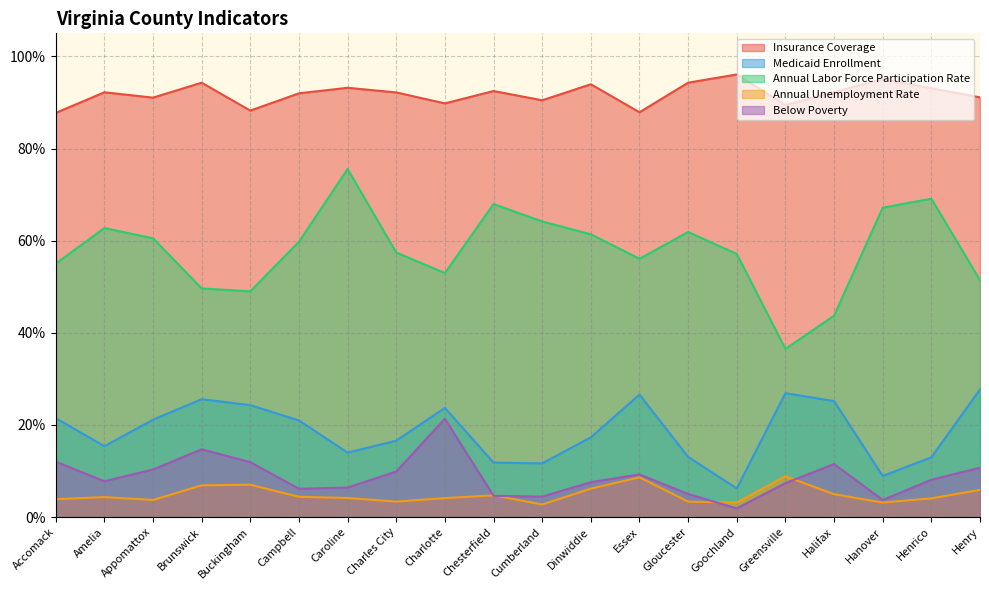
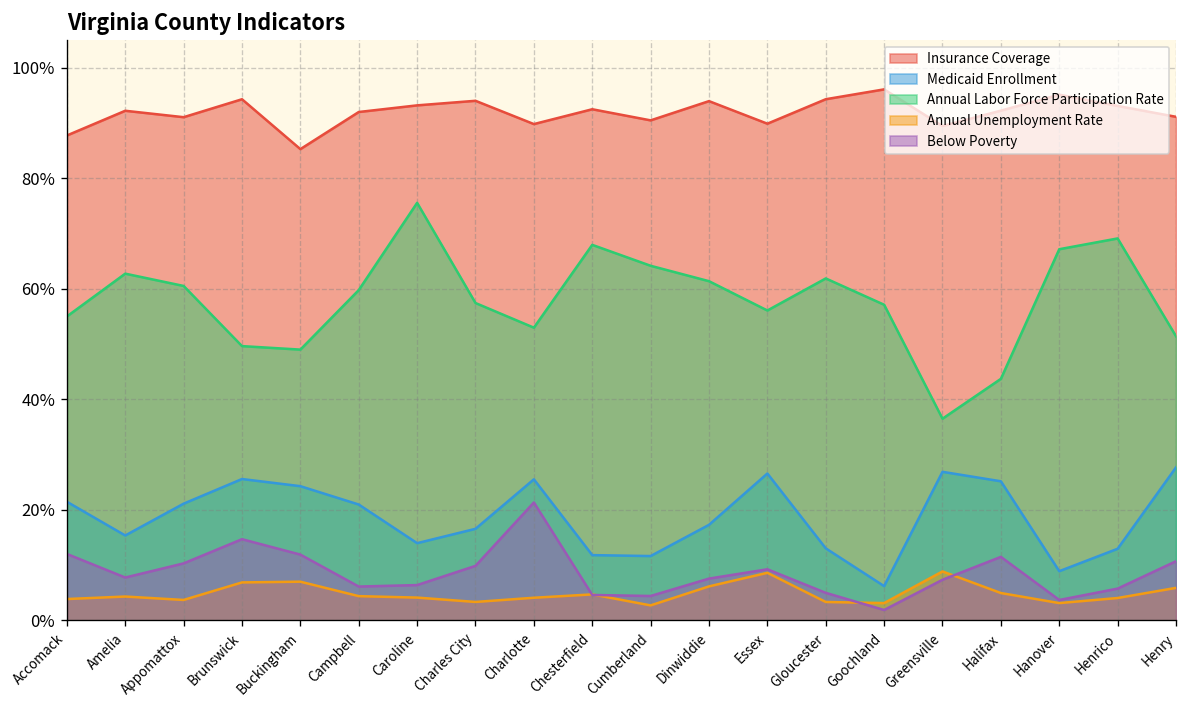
Insurance Coverage, Buckingham: 88% -> 85%
Insurance Coverage, Charles City: 92% -> 94%
Medicaid Enrollment, Charlotte: 24% -> 26%
Insurance Coverage, Essex: 88% -> 90%
Below Poverty, Henrico: 8% -> 6%
